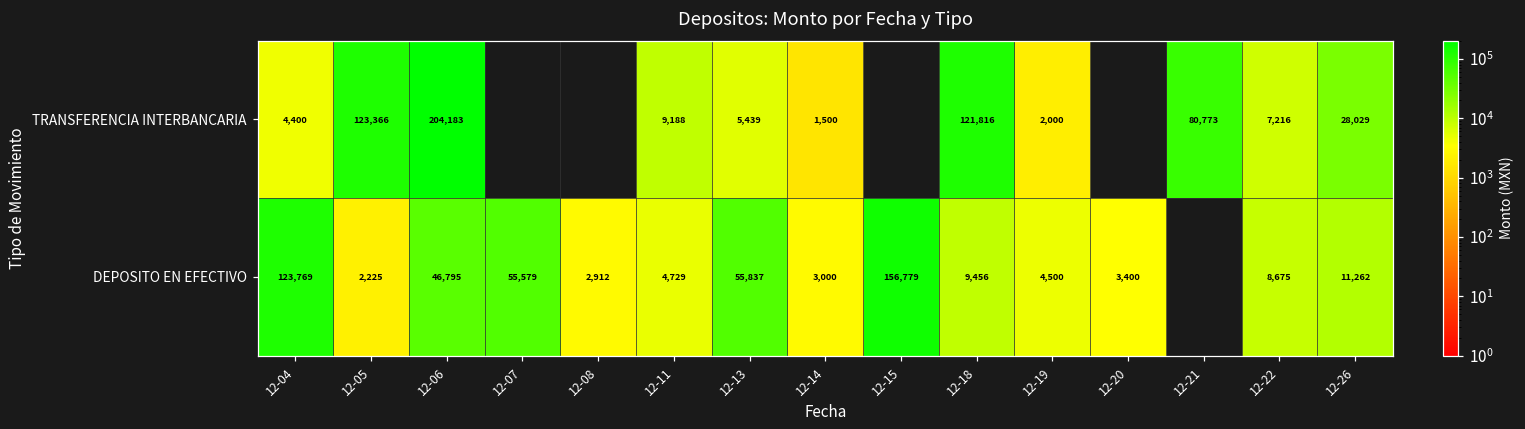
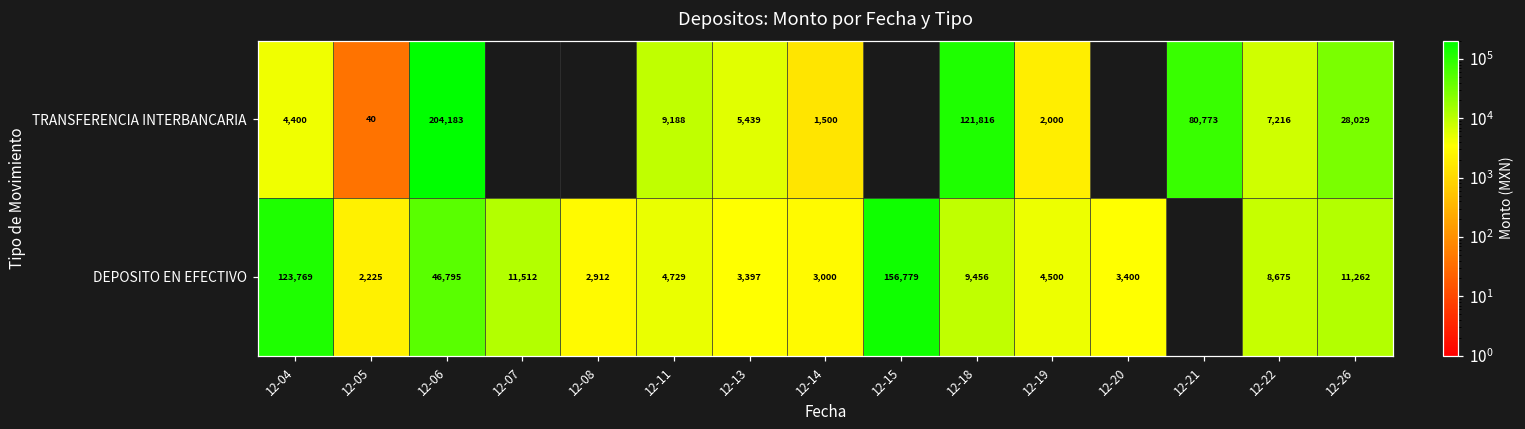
TRANSFERENCIA INTERBANCARIA, 12-05: 123,366 -> 40
DEPOSITO EN EFECTIVO, 12-07: 55,579 -> 11,512
DEPOSITO EN EFECTIVO, 12-13: 55,837 -> 3,397
